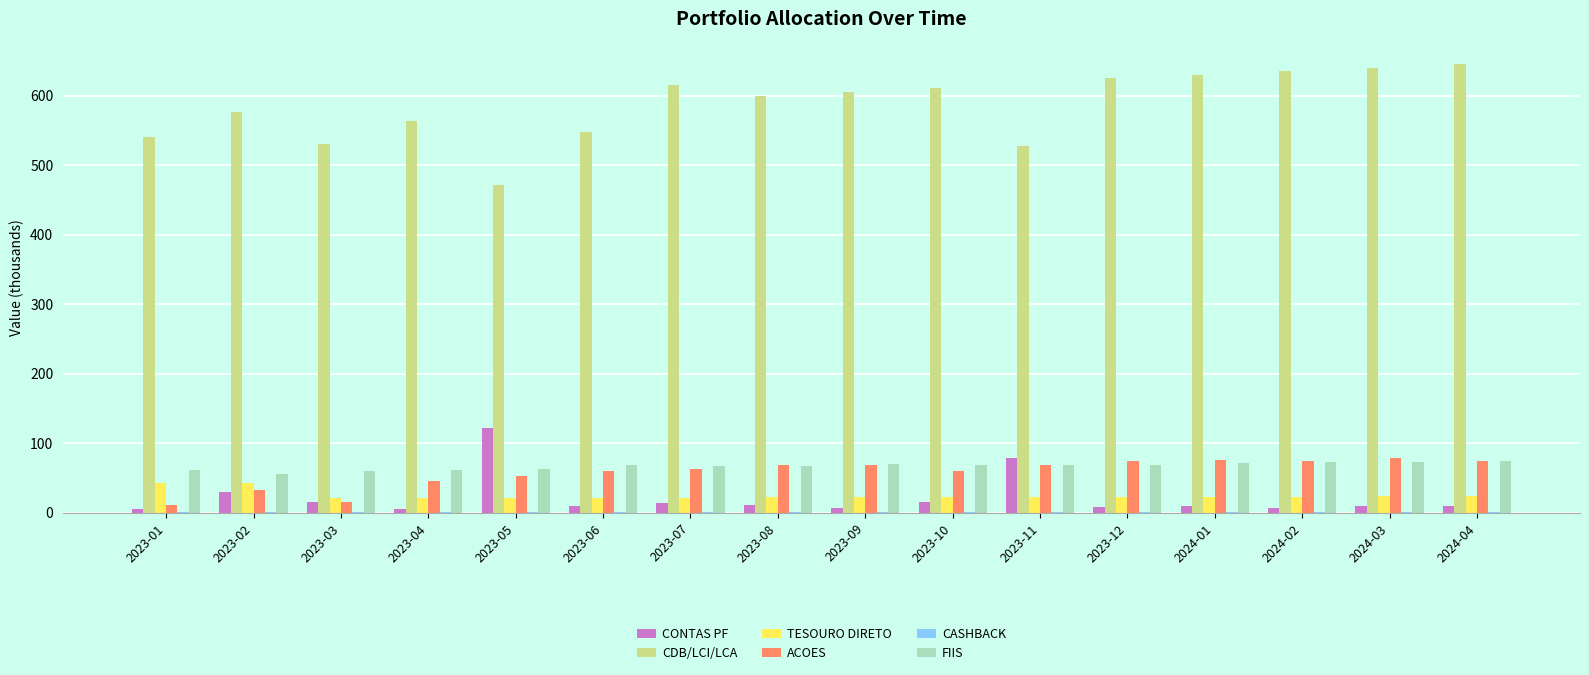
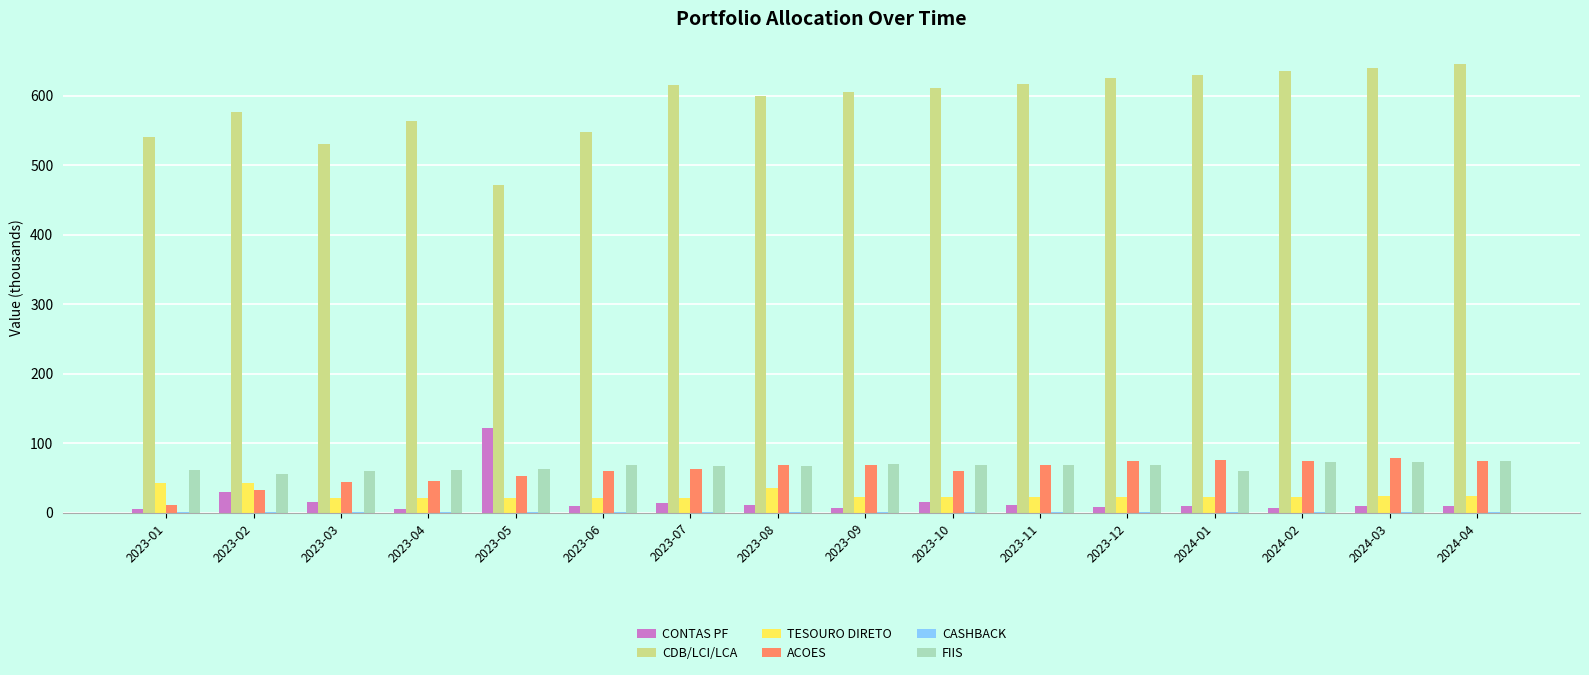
ACOES, 2023-03: 10 -> 40
TESOURO DIRETO, 2023-08: 20 -> 40
CONTAS PF, 2023-11: 80 -> 10
CDB/LCI/LCA, 2023-11: 530 -> 620
FIIS, 2024-01: 70 -> 60
